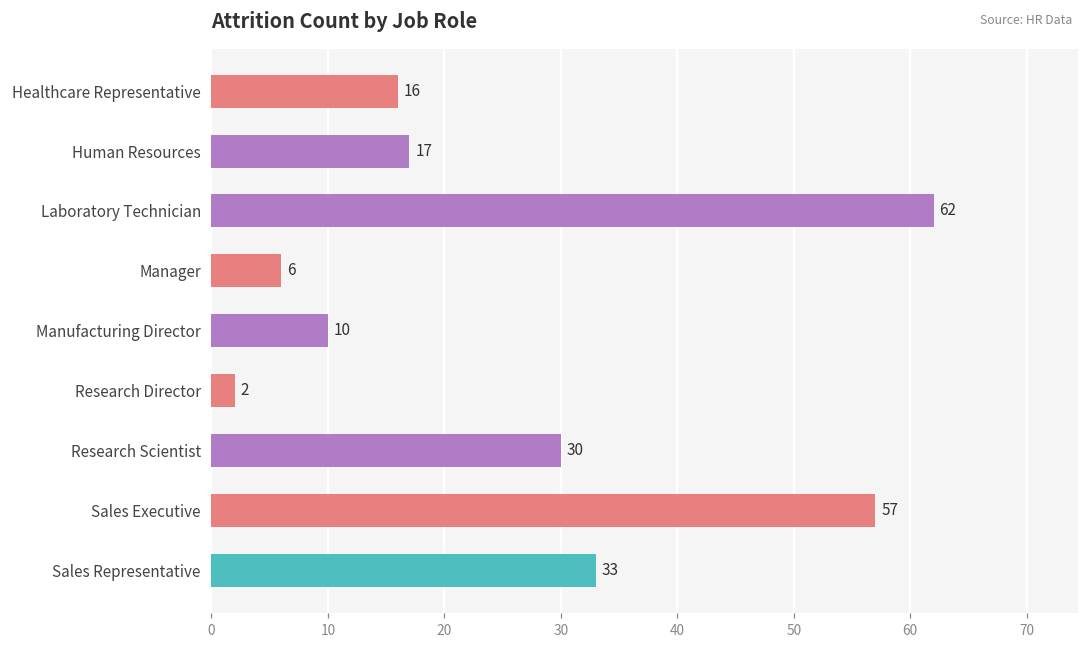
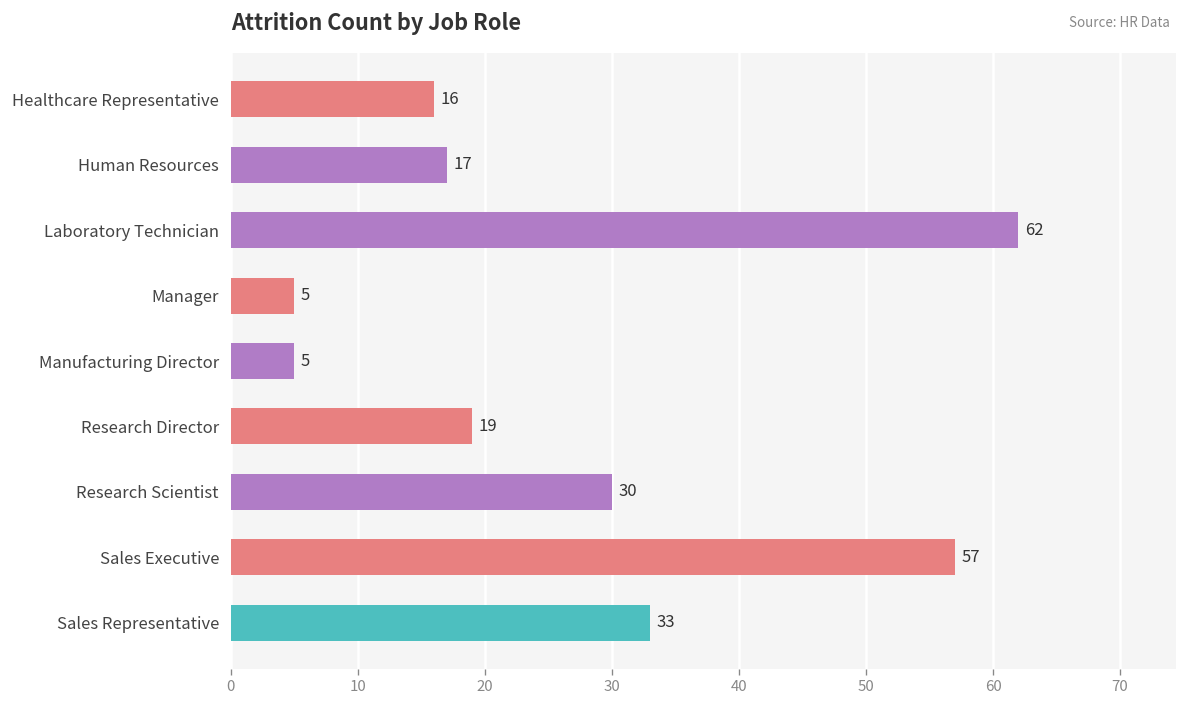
Manager: 6 -> 5
Manufacturing Director: 10 -> 5
Research Director: 2 -> 19
